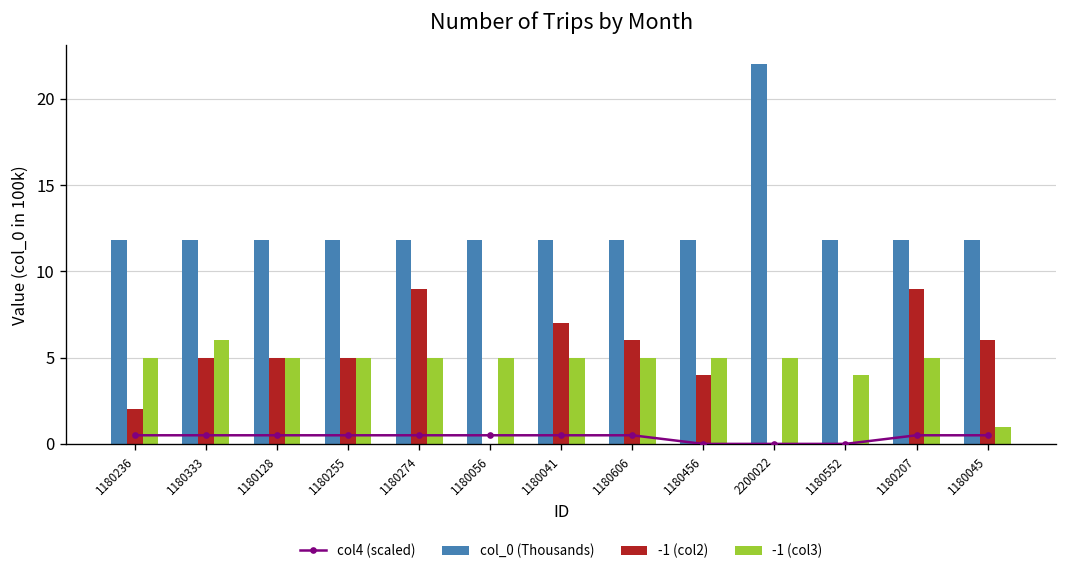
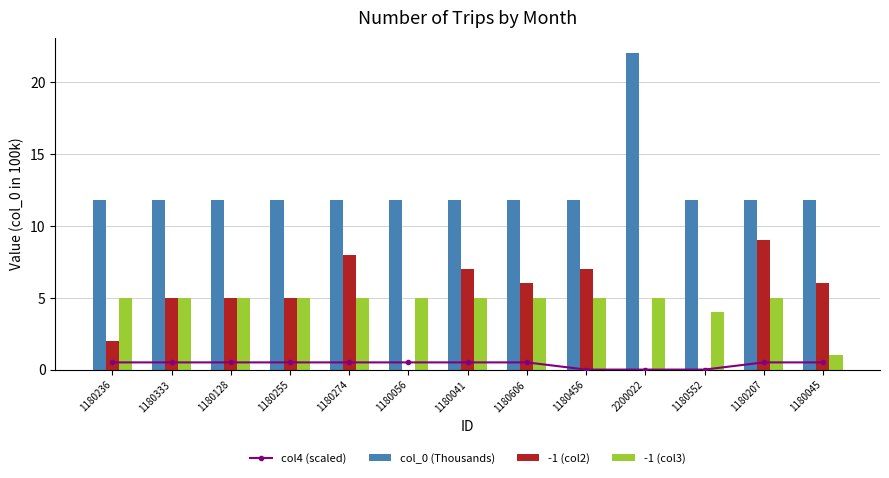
-1 (col3), 1180333: 6 -> 5
-1 (col2), 1180274: 9 -> 8
-1 (col2), 1180456: 4 -> 7
